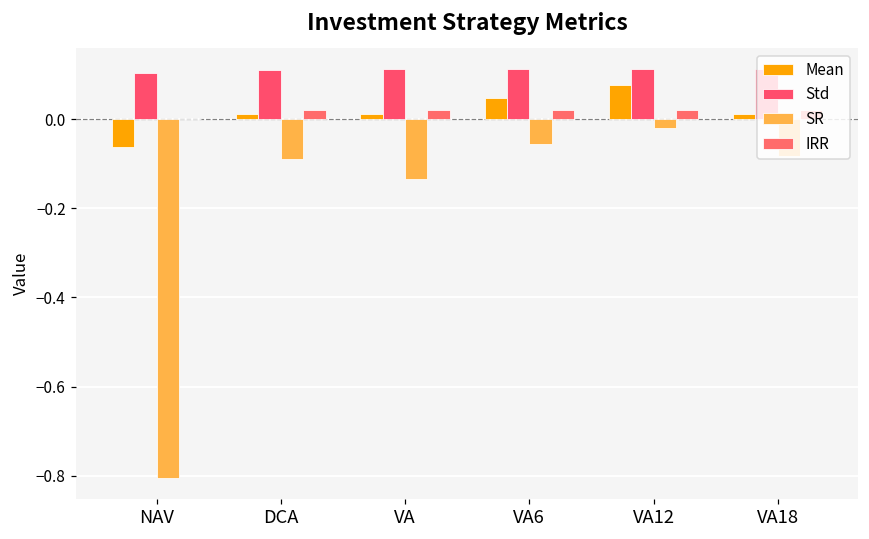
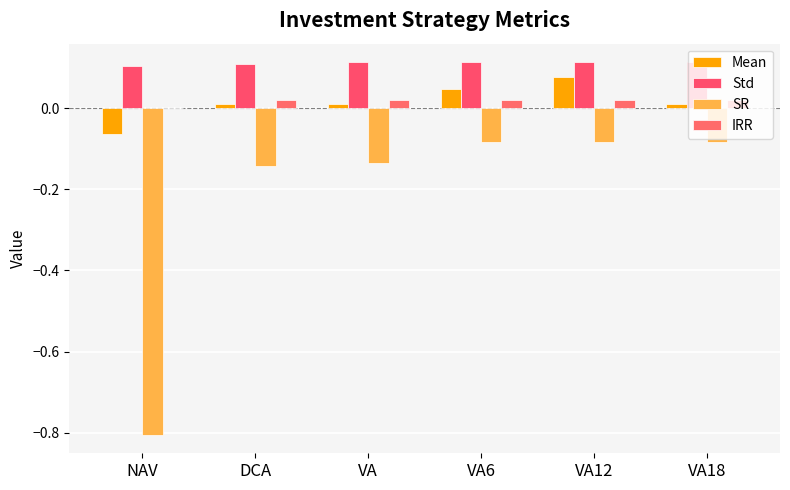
SR, DCA: -0.09 -> -0.14
SR, VA6: -0.06 -> -0.08
SR, VA12: -0.02 -> -0.08
